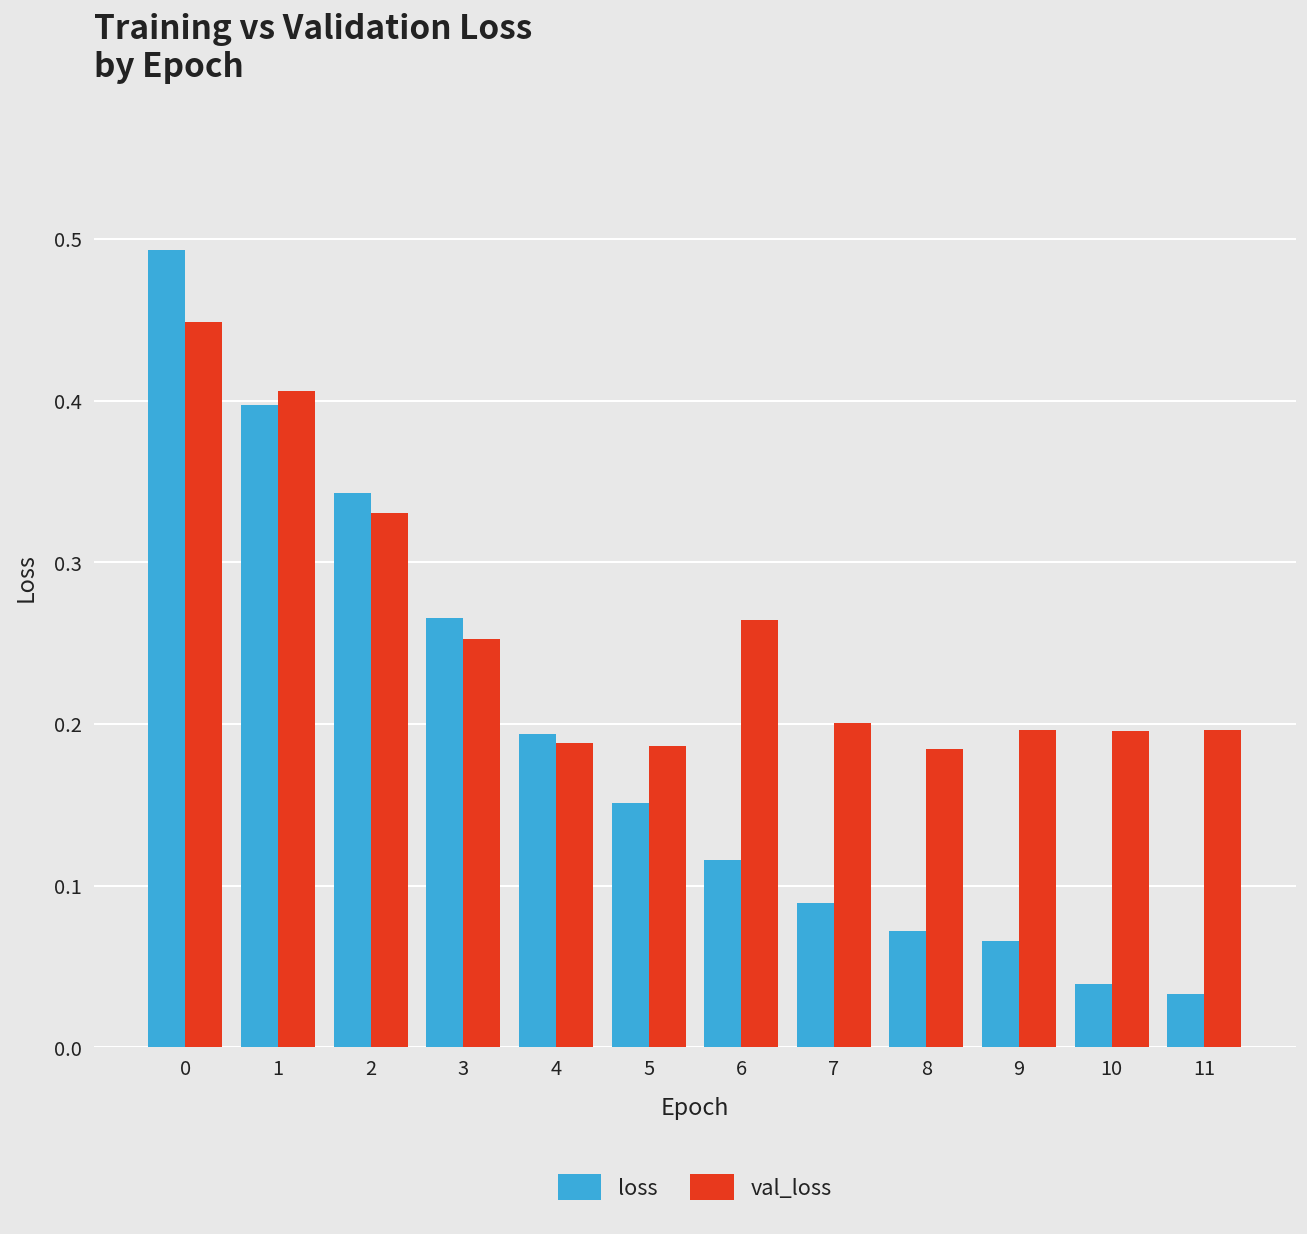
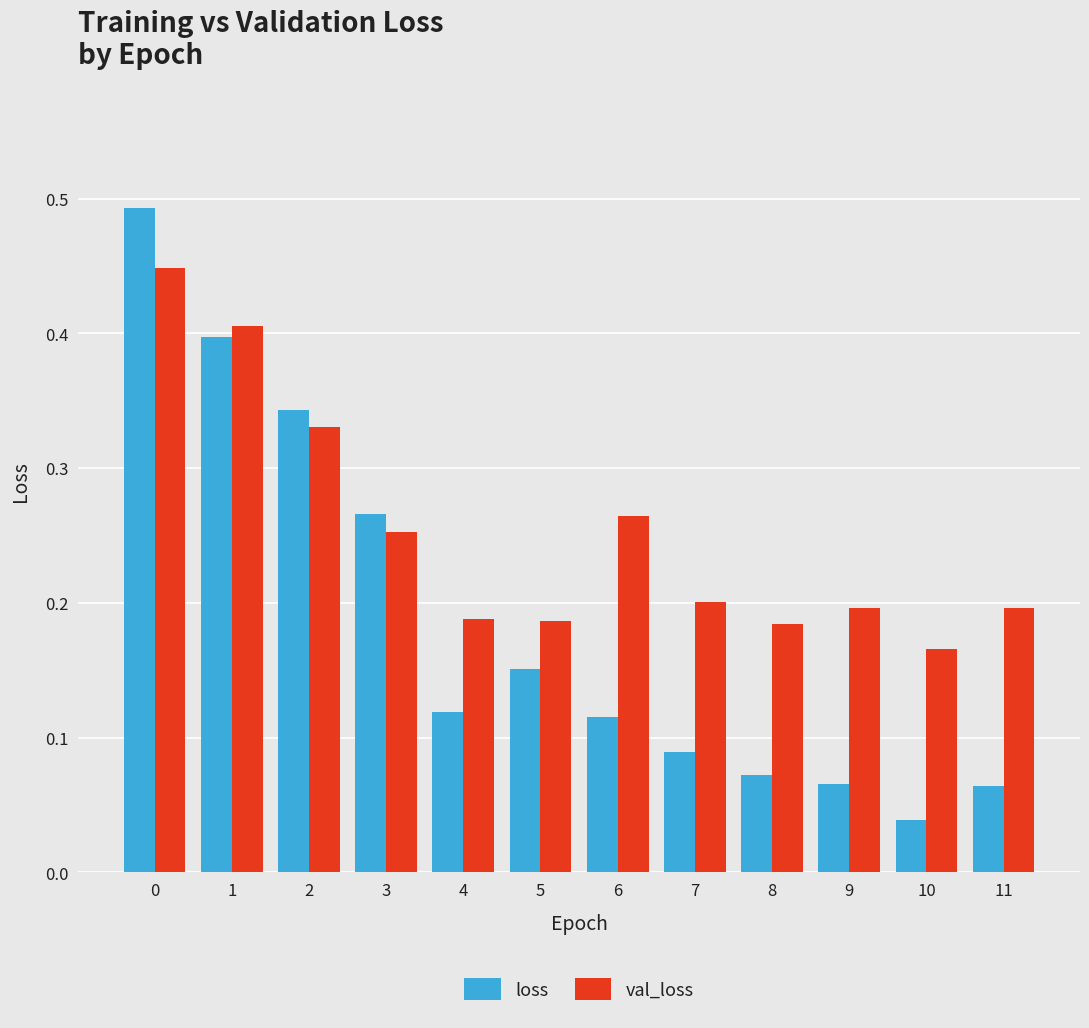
loss, 4: 0.194 -> 0.119
val_loss, 10: 0.196 -> 0.166
loss, 11: 0.033 -> 0.064
